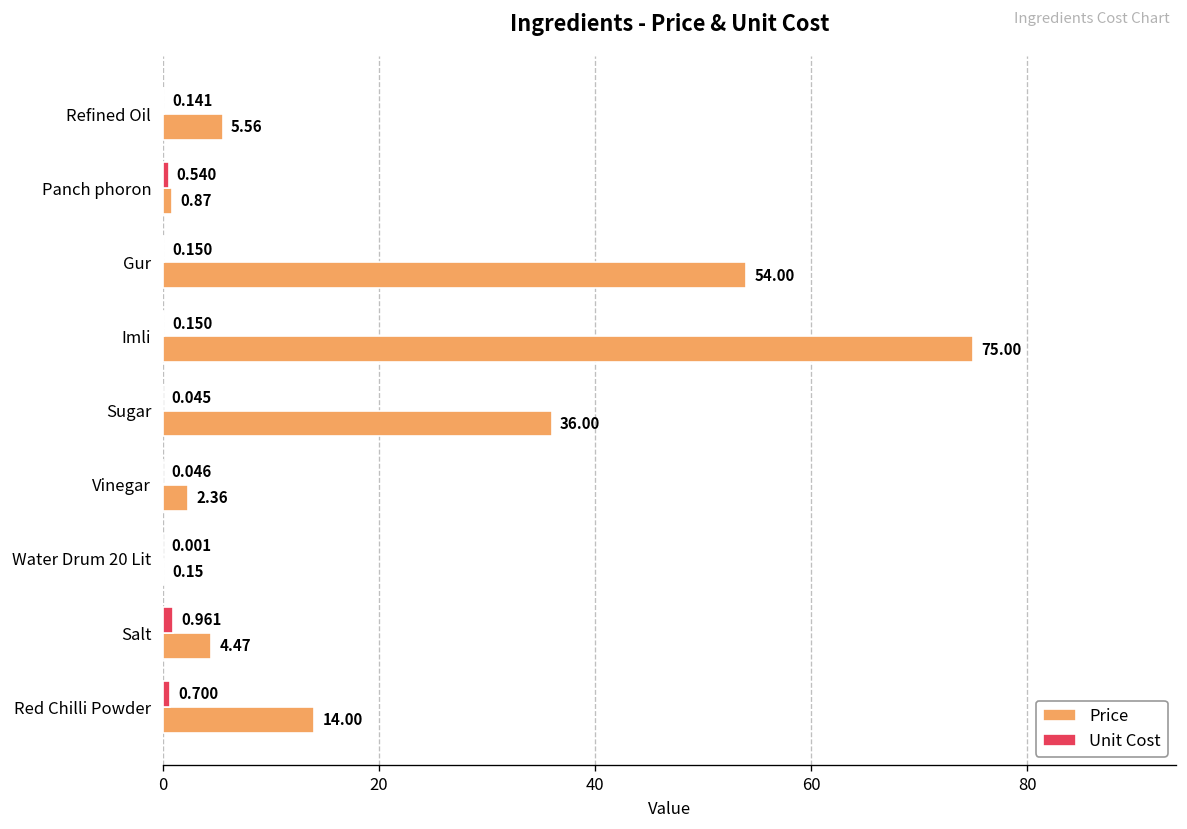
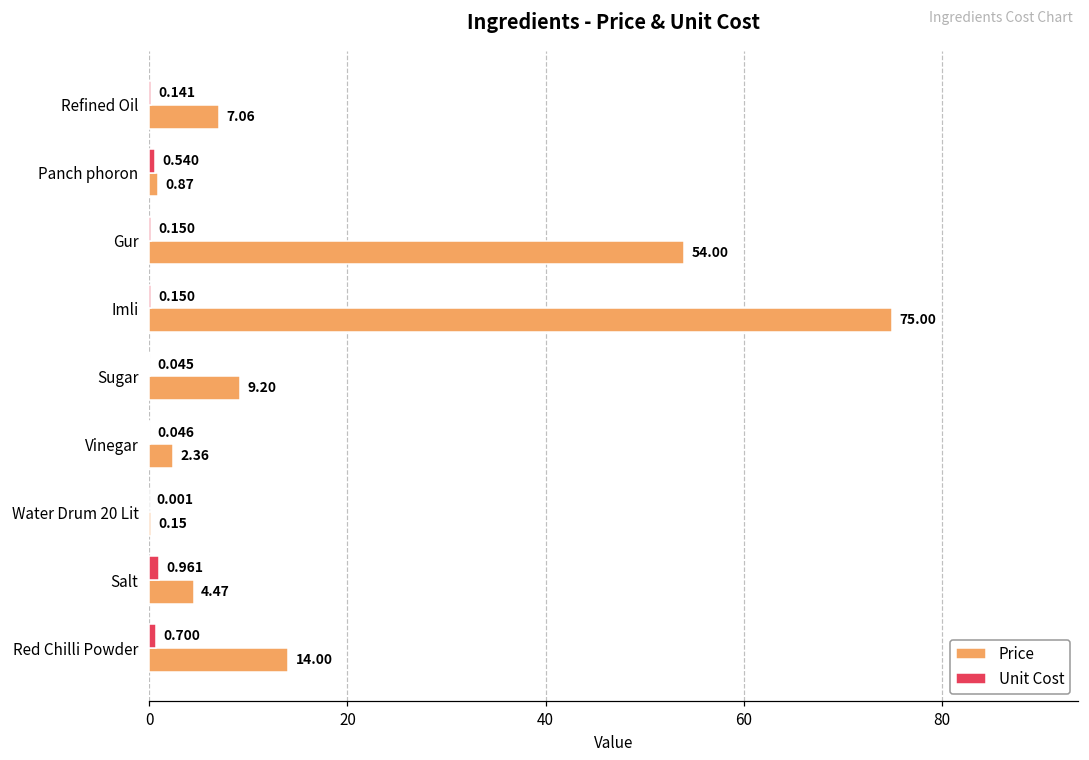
Price, Refined Oil: 5.56 -> 7.06
Price, Sugar: 36.00 -> 9.20
